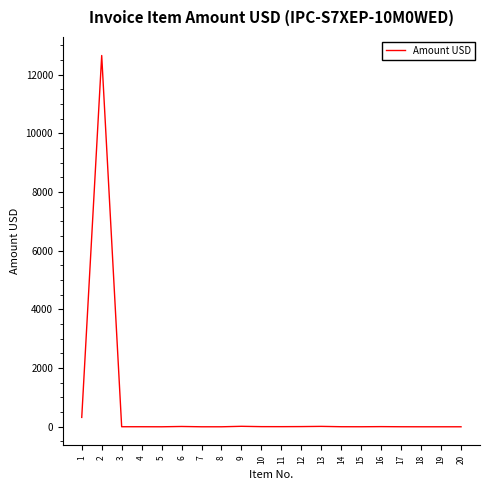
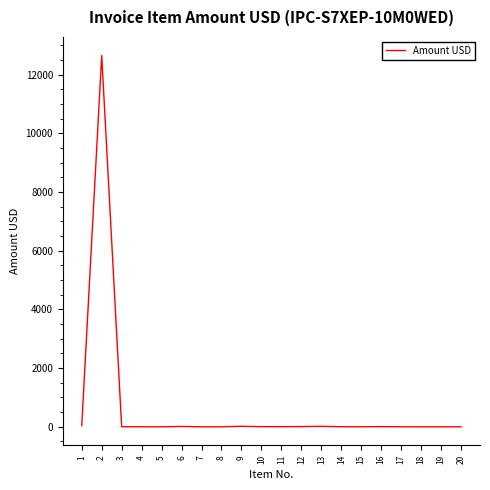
1: 300 -> 0
